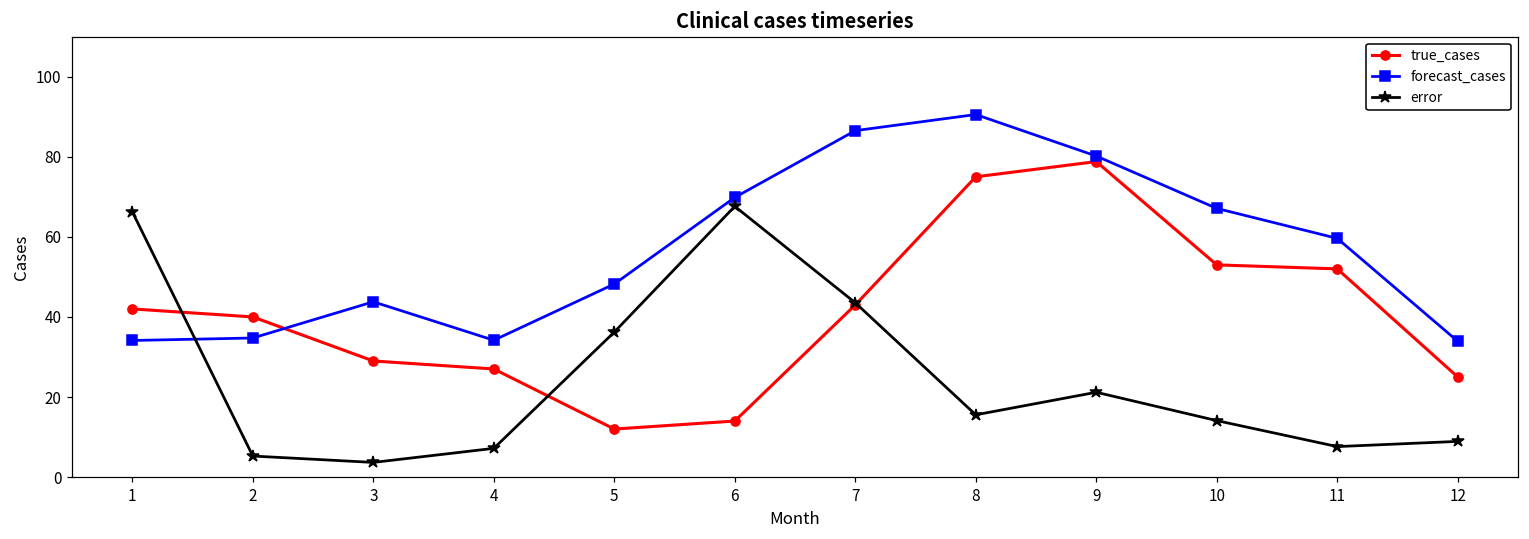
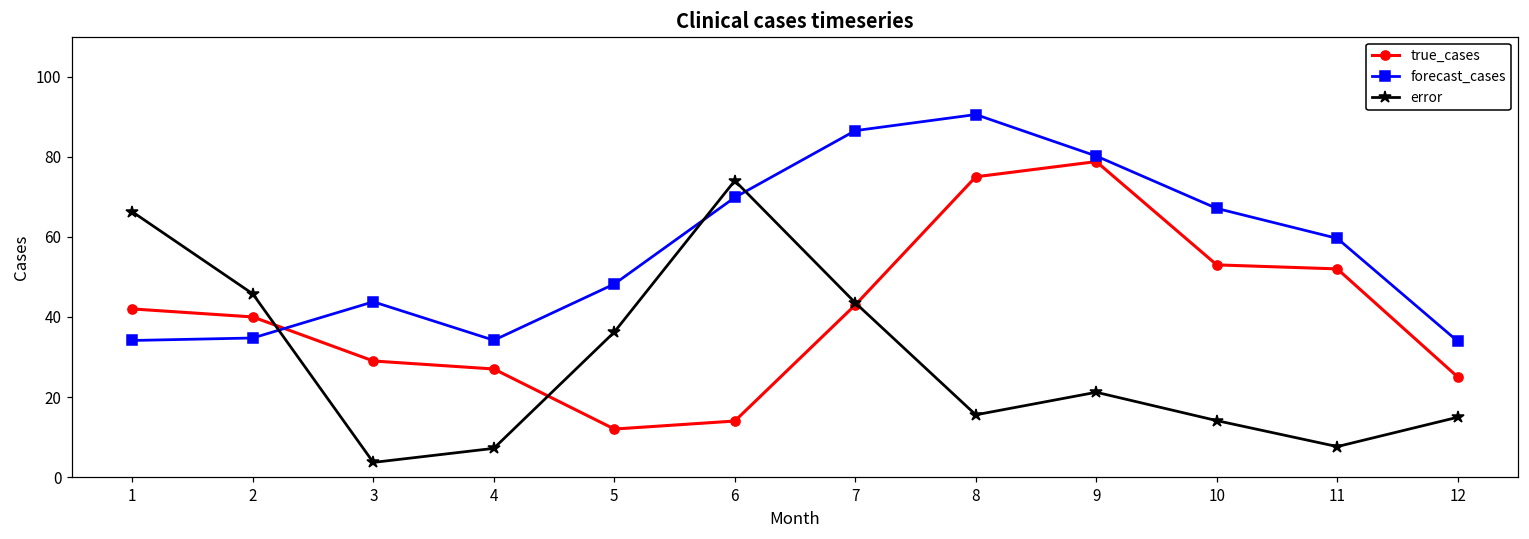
error, 2: 5 -> 46
error, 6: 68 -> 74
error, 12: 9 -> 15
